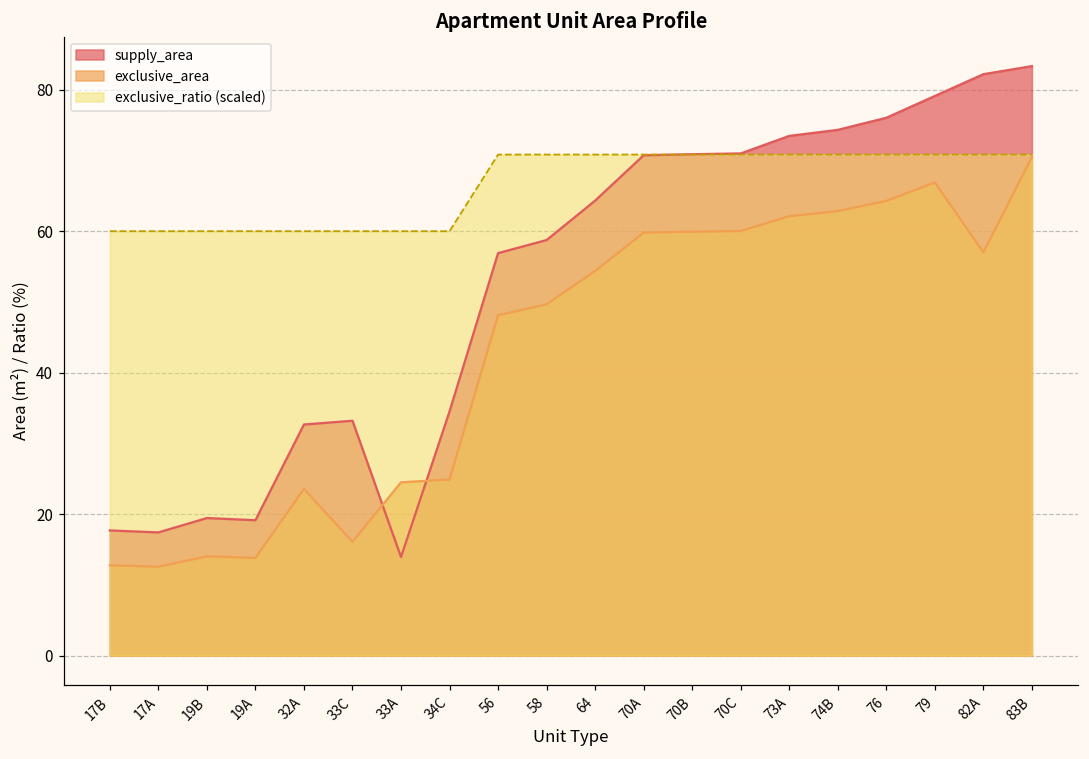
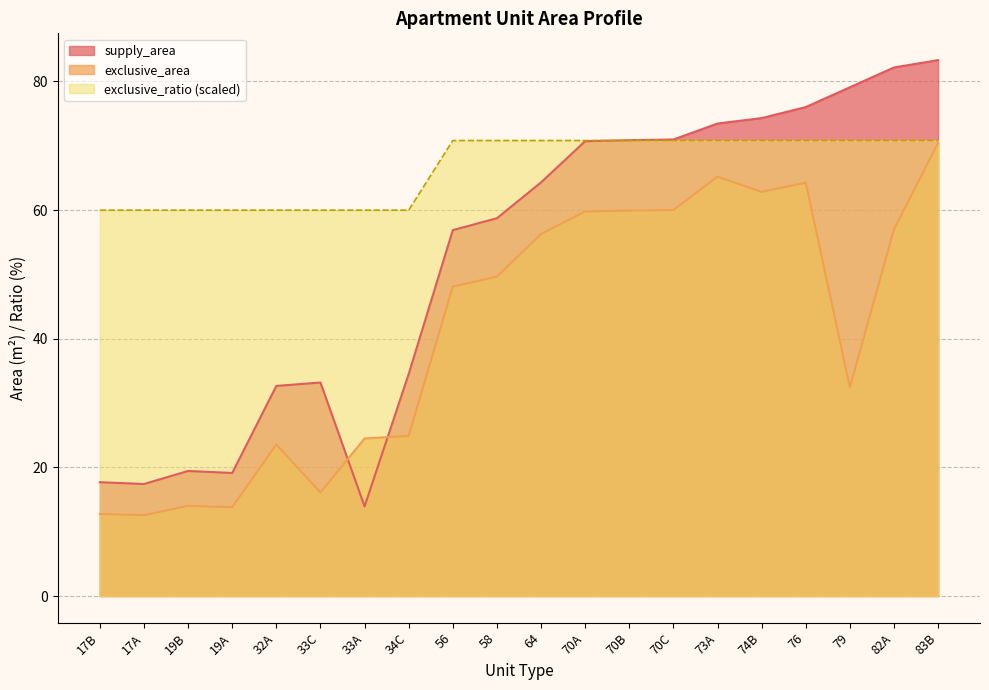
exclusive_area, 64: 54 -> 56
exclusive_area, 73A: 62 -> 65
exclusive_area, 79: 67 -> 32
